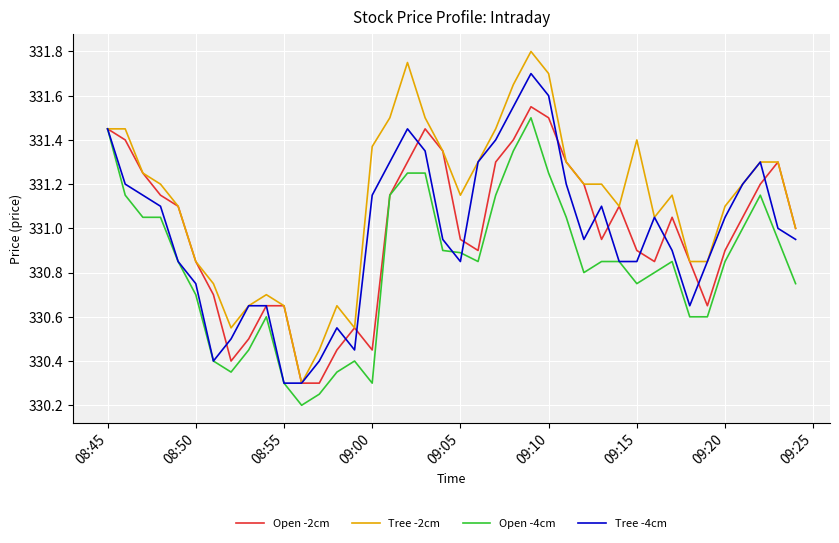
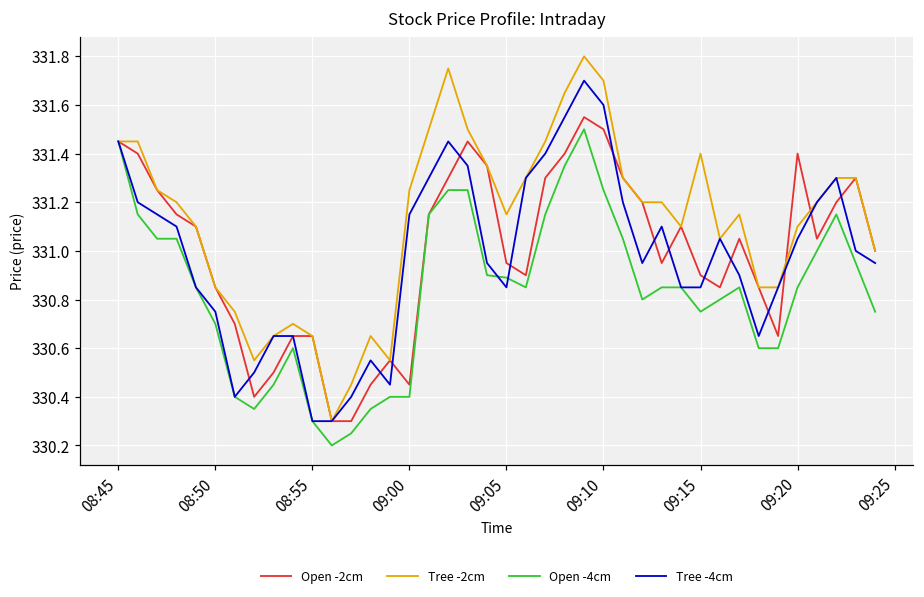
Tree -2cm, 09:00: 331.37 -> 331.25
Open -4cm, 09:00: 330.3 -> 330.4
Open -2cm, 09:20: 330.9 -> 331.4
